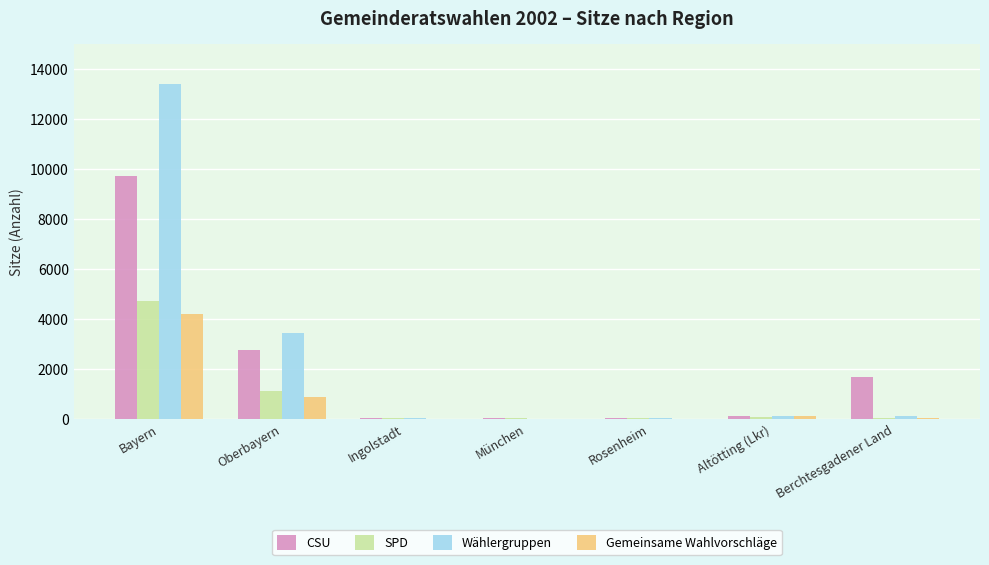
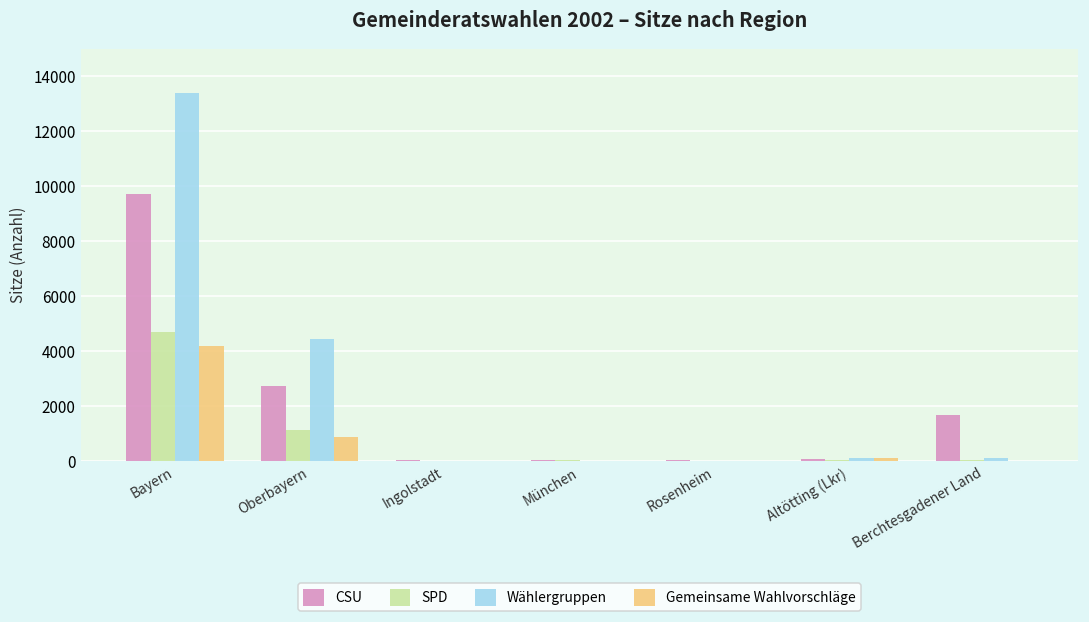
Wählergruppen, Oberbayern: 3400 -> 4400
